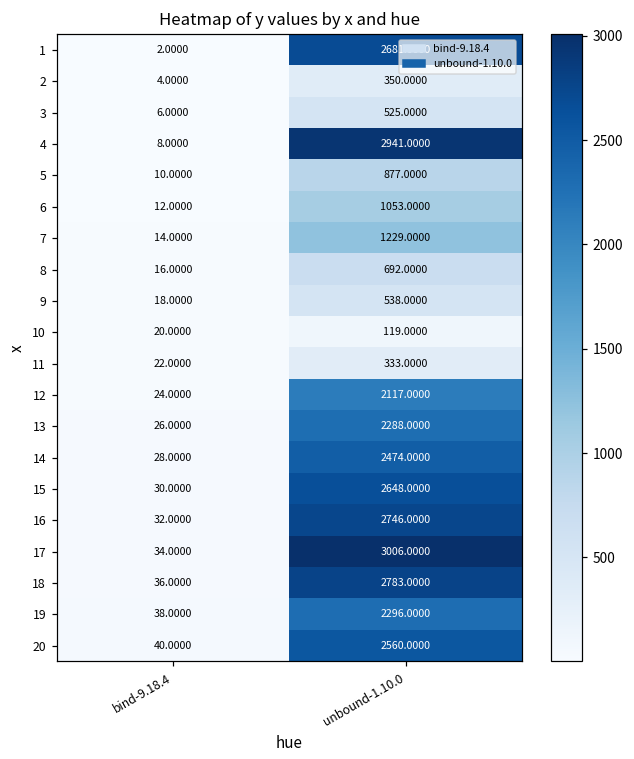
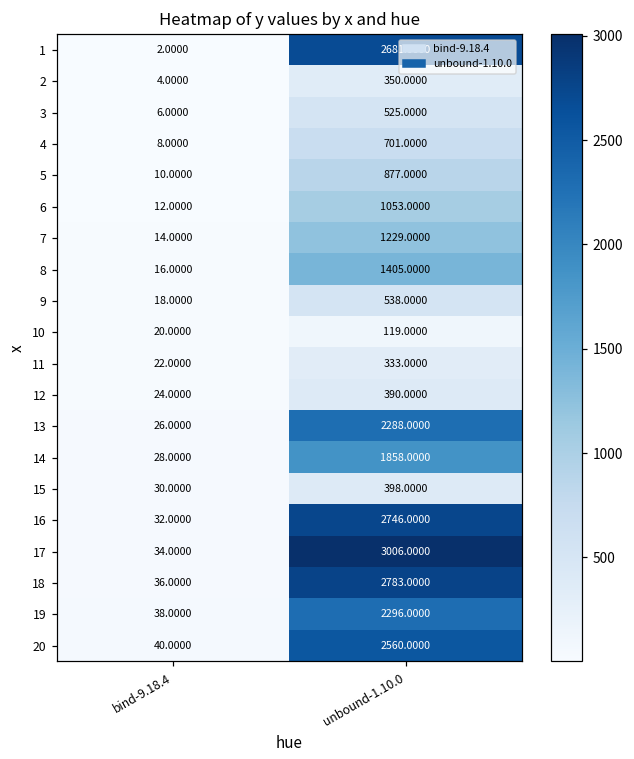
4, unbound-1.10.0: 2941.0000 -> 701.0000
8, unbound-1.10.0: 692.0000 -> 1405.0000
12, unbound-1.10.0: 2117.0000 -> 390.0000
14, unbound-1.10.0: 2474.0000 -> 1858.0000
15, unbound-1.10.0: 2648.0000 -> 398.0000
